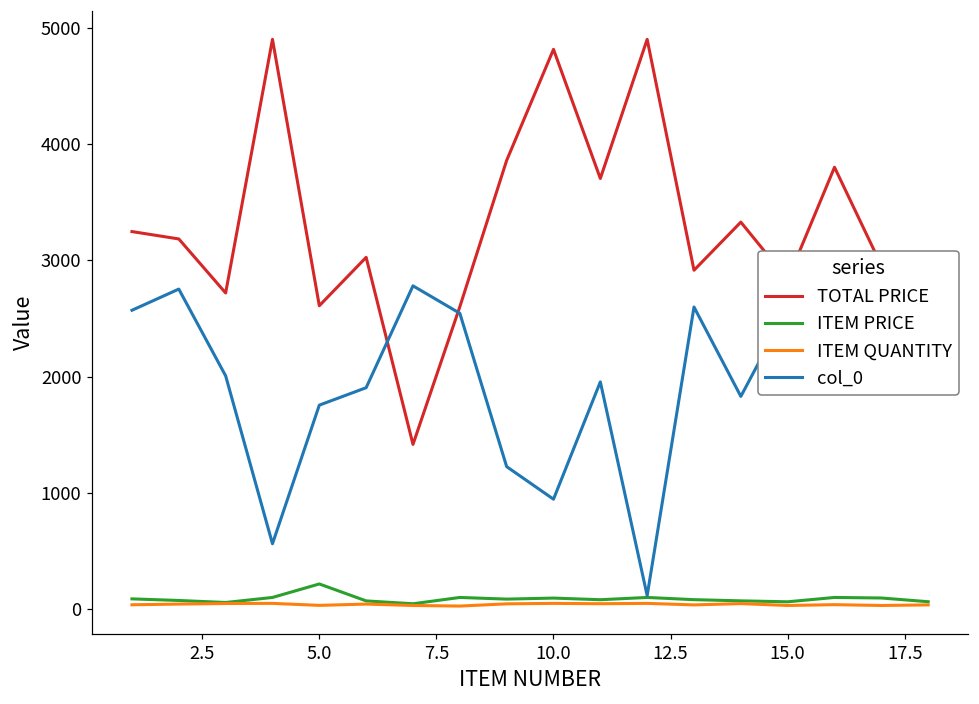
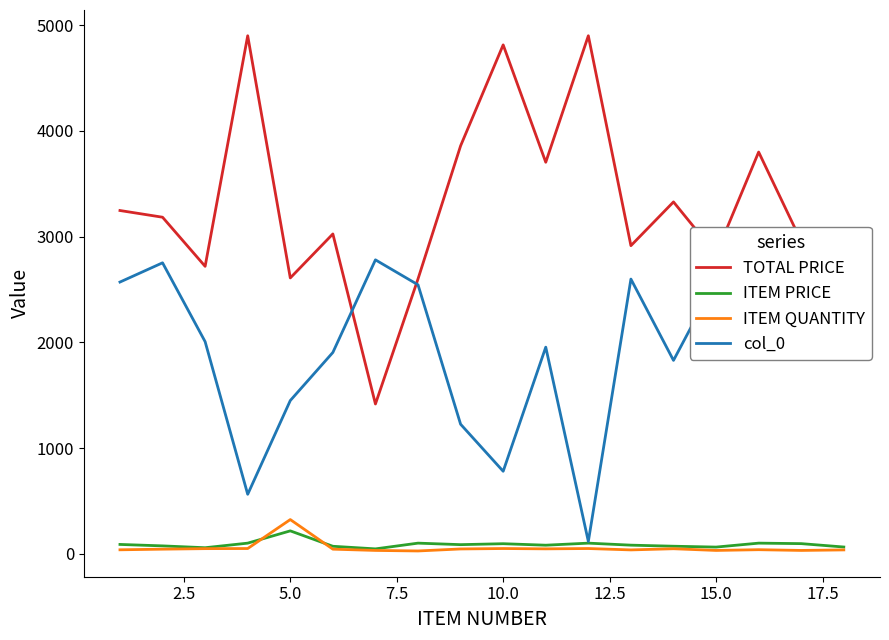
ITEM QUANTITY, 5.0: 30 -> 320
col_0, 5.0: 1750 -> 1450
col_0, 10.0: 950 -> 780
